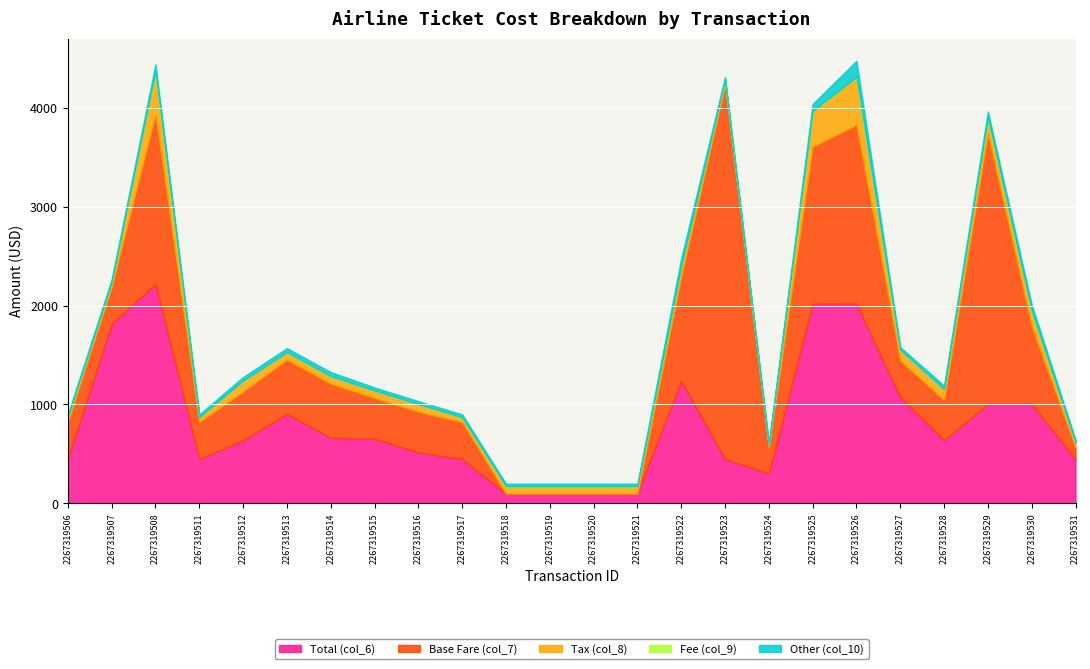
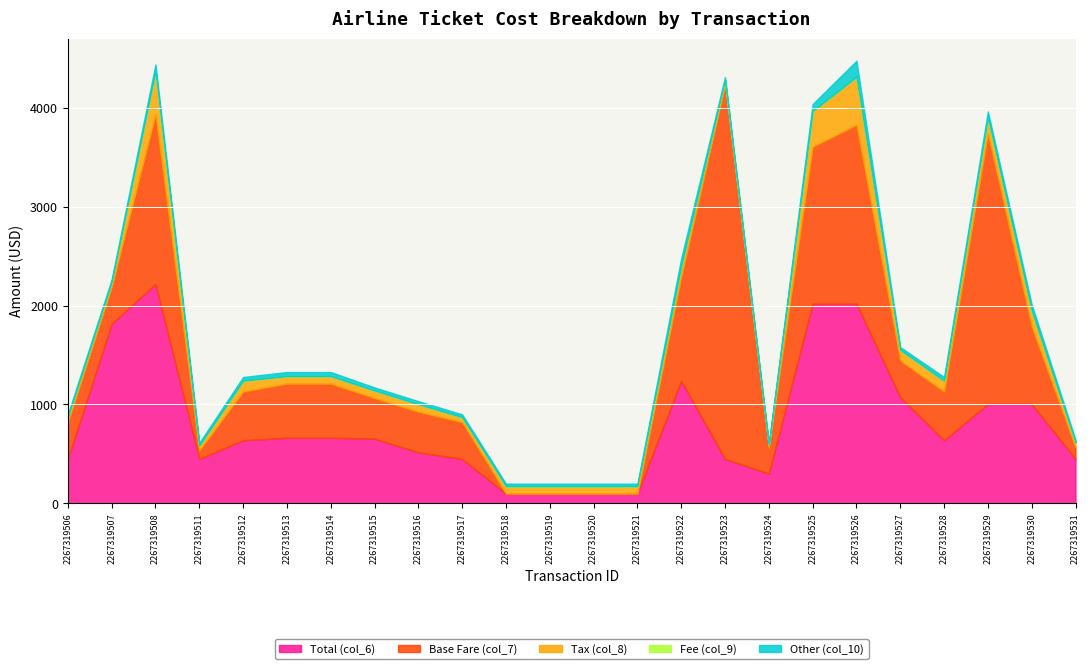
Base Fare (col_7), 2267319511: 400 -> 100
Total (col_6), 2267319513: 900 -> 700
Base Fare (col_7), 2267319528: 400 -> 500
